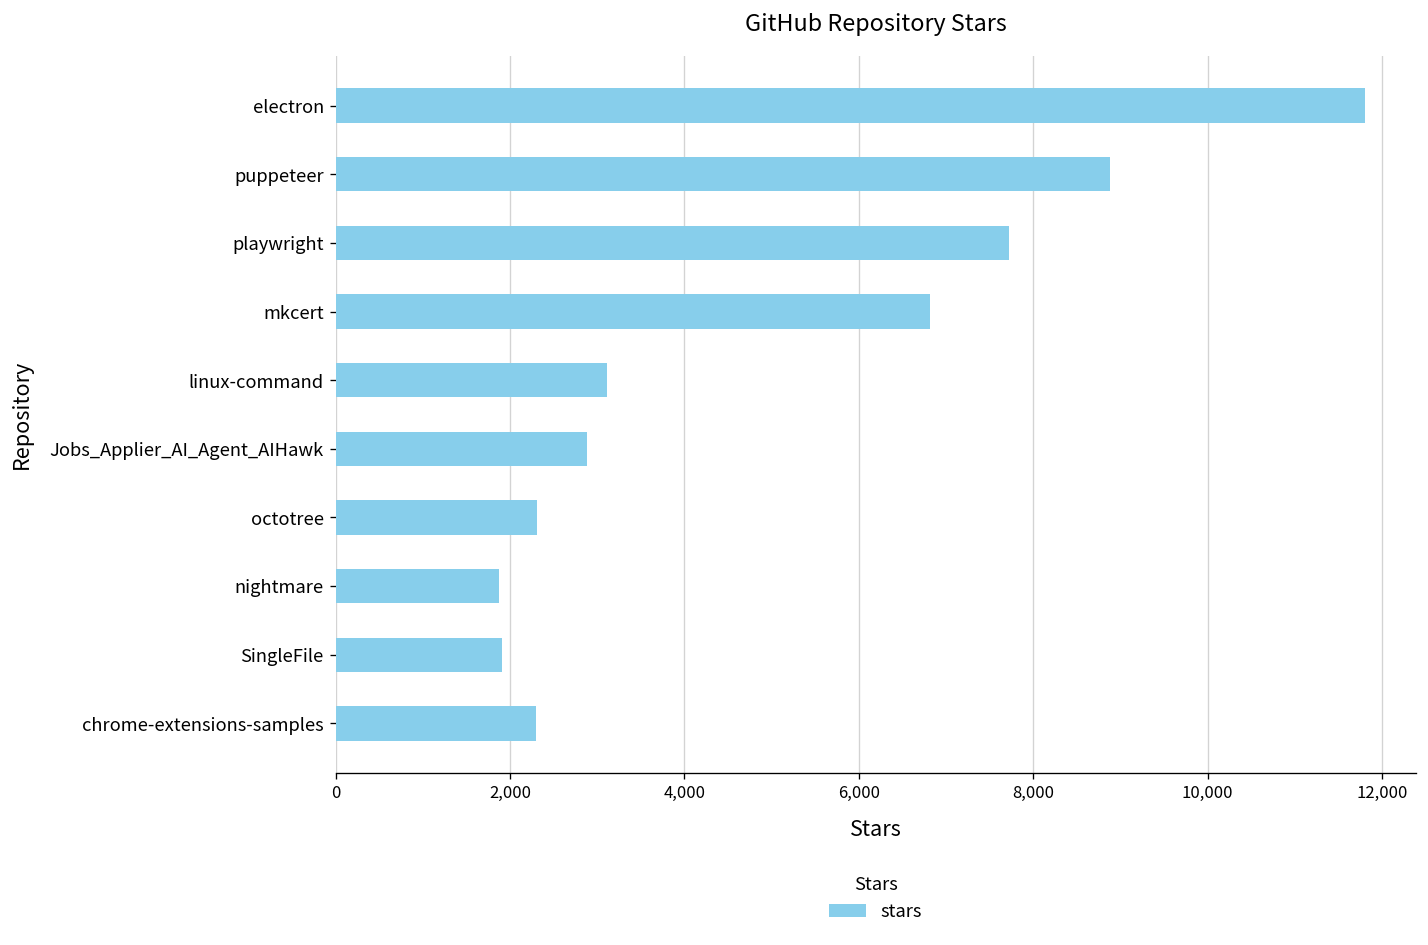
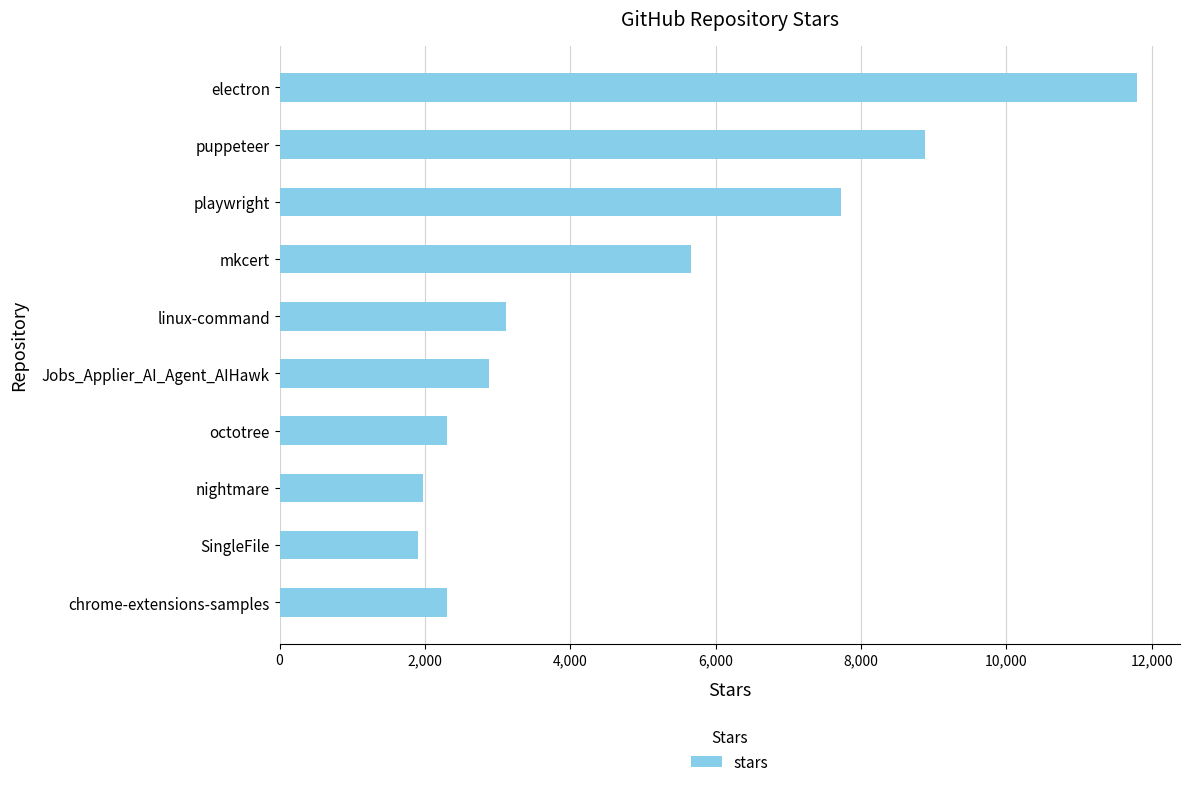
mkcert: 6,800 -> 5,700
nightmare: 1,900 -> 2,000
